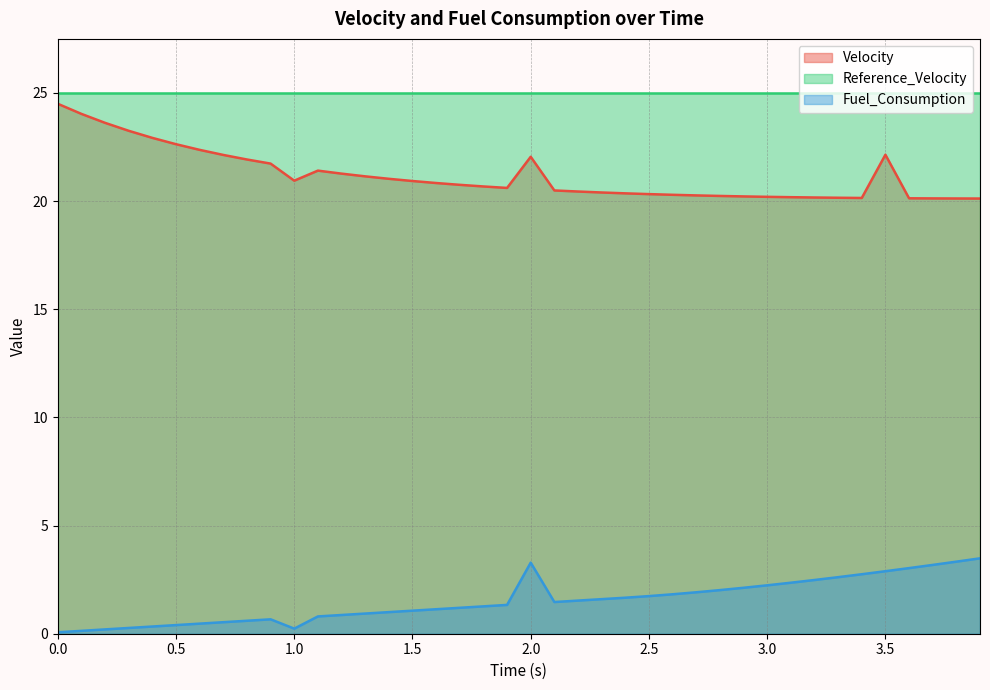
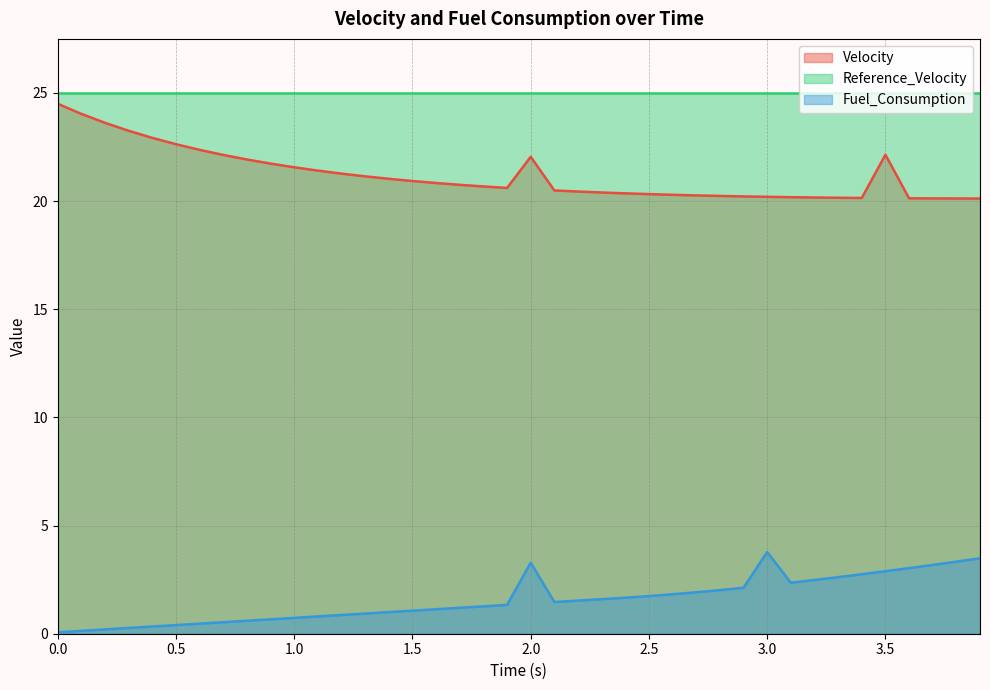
Velocity, 1.0: 20.9 -> 21.6
Fuel_Consumption, 1.0: 0.2 -> 0.7
Fuel_Consumption, 3.0: 2.2 -> 3.8
